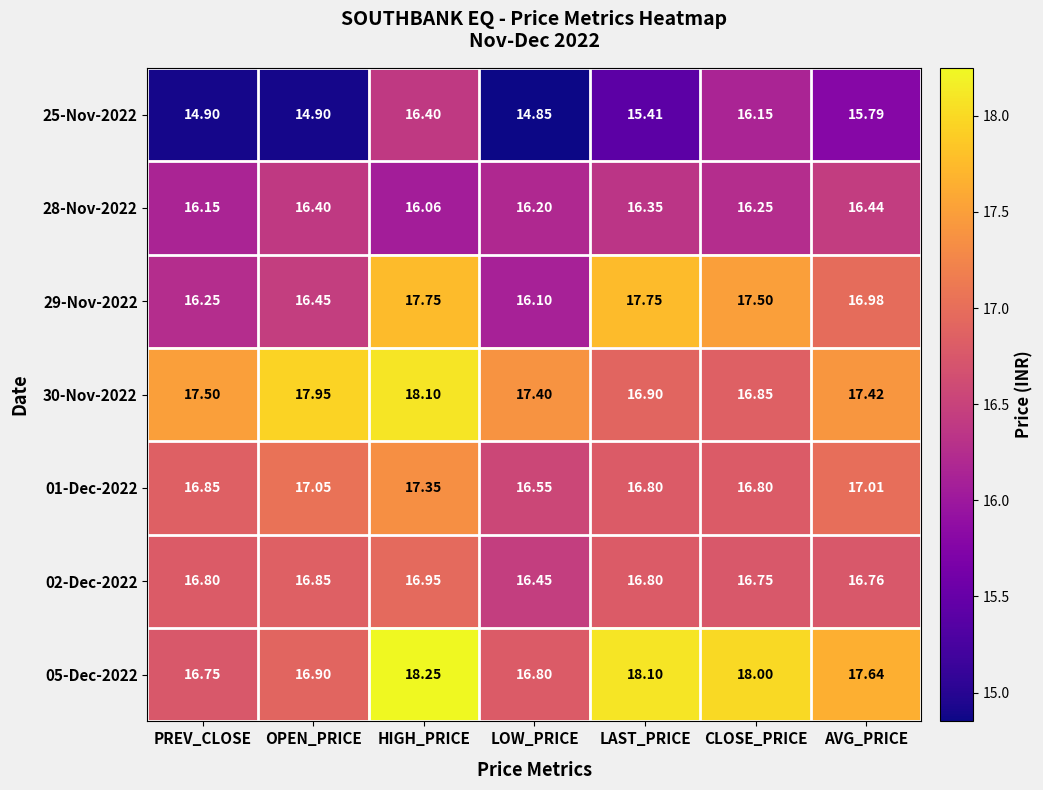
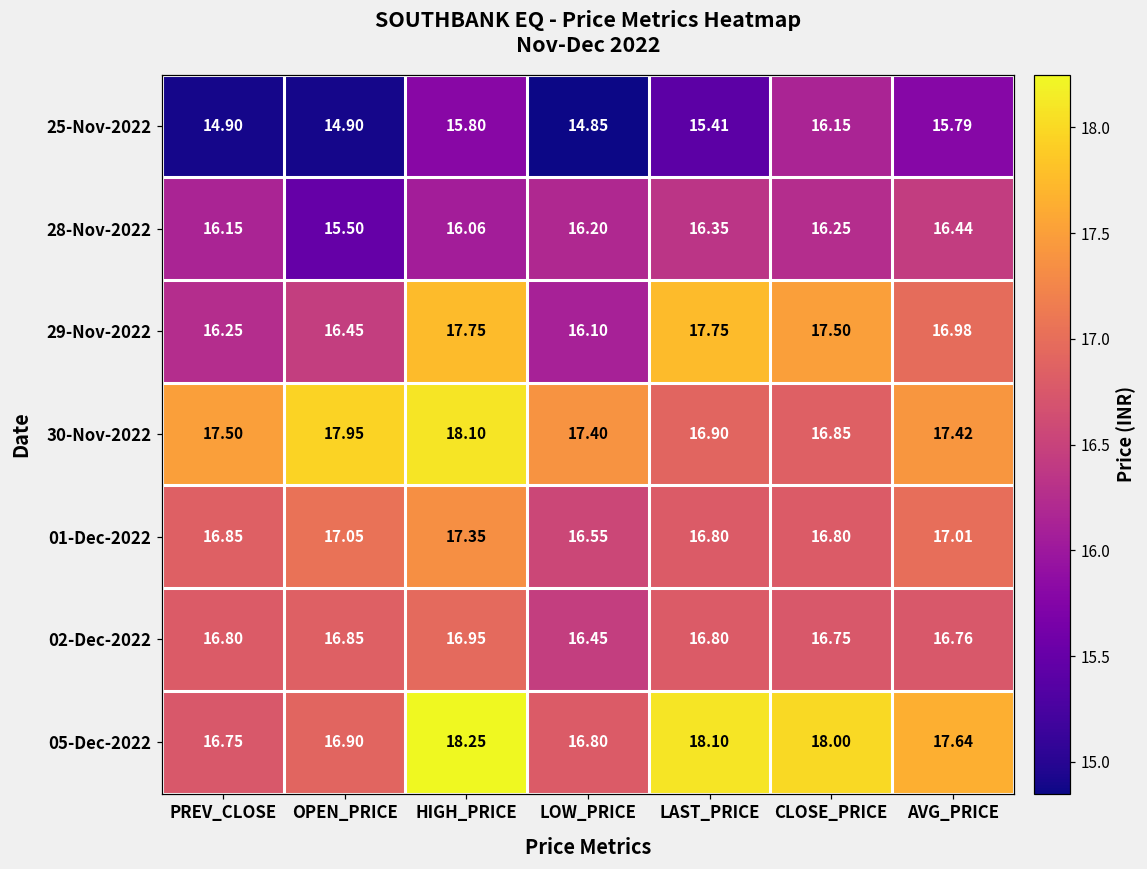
25-Nov-2022, HIGH_PRICE: 16.40 -> 15.80
28-Nov-2022, OPEN_PRICE: 16.40 -> 15.50
